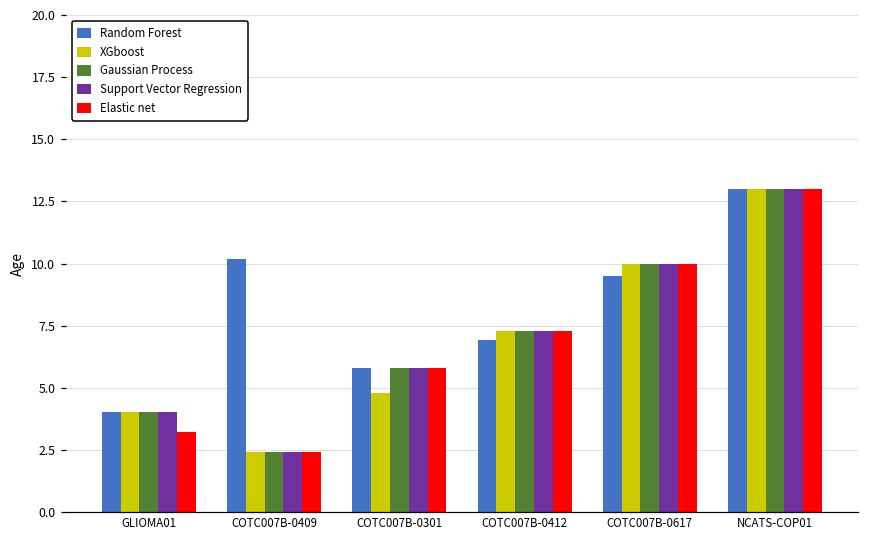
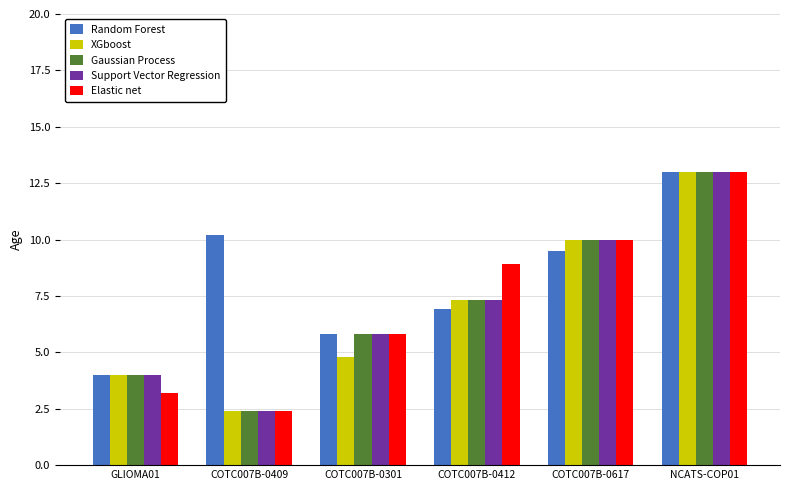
Elastic net, COTC007B-0412: 7.3 -> 8.9
